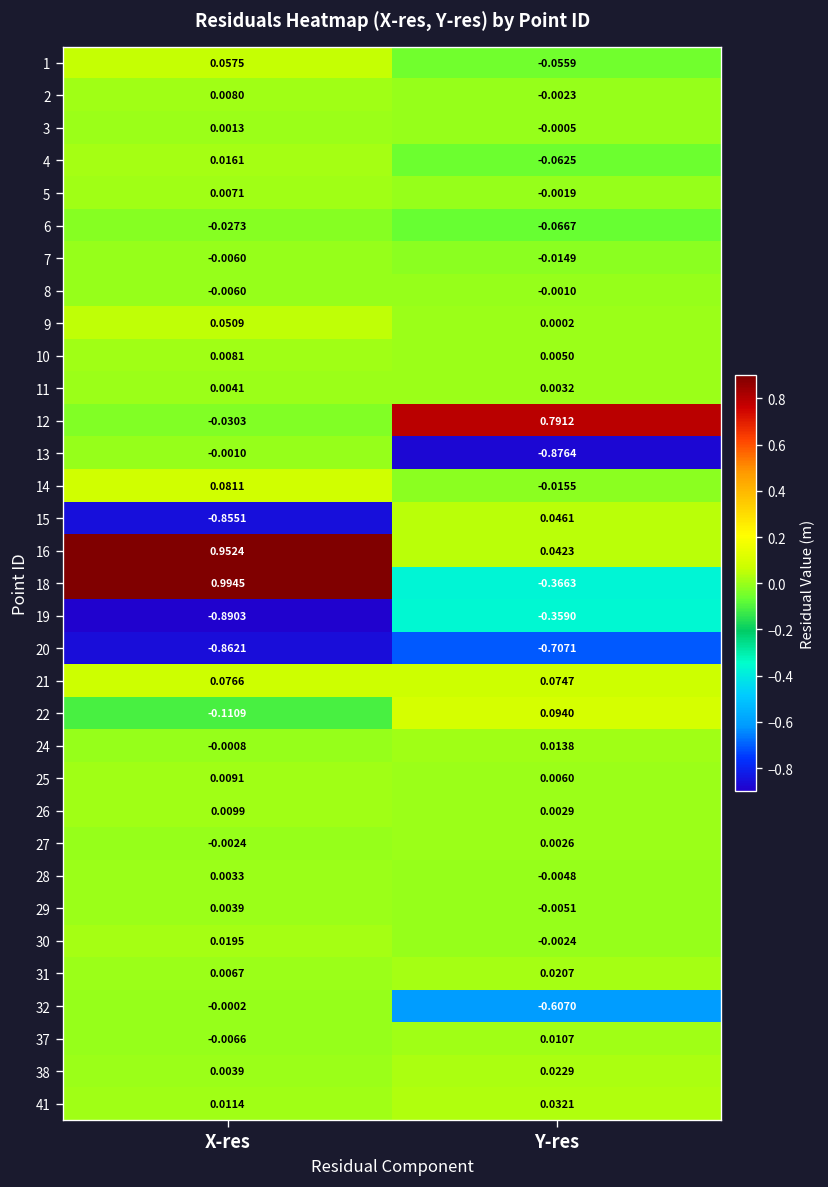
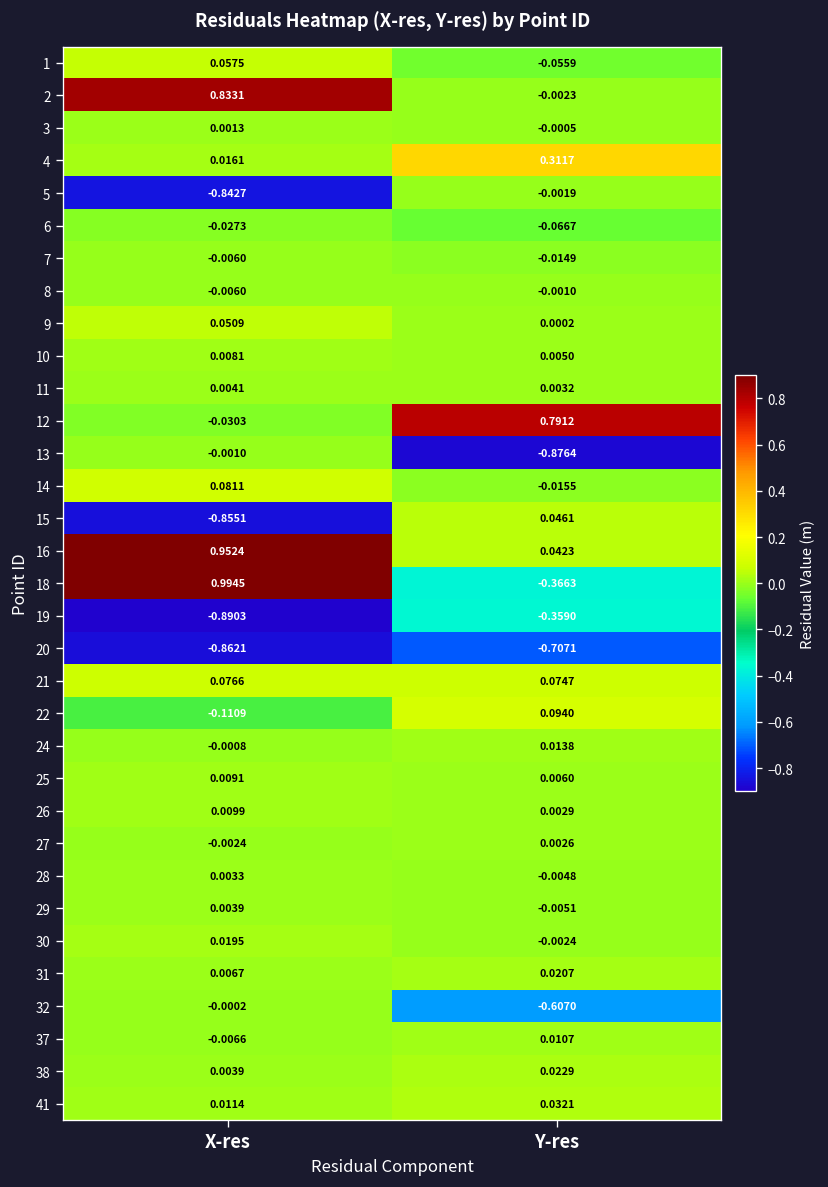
2, X-res: 0.0080 -> 0.8331
4, Y-res: -0.0625 -> 0.3117
5, X-res: 0.0071 -> -0.8427
